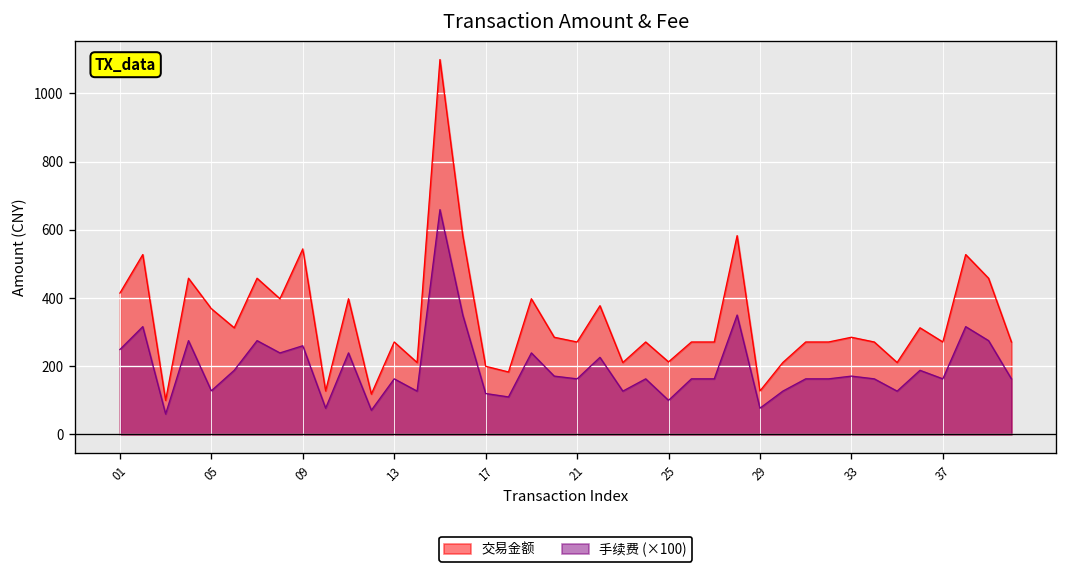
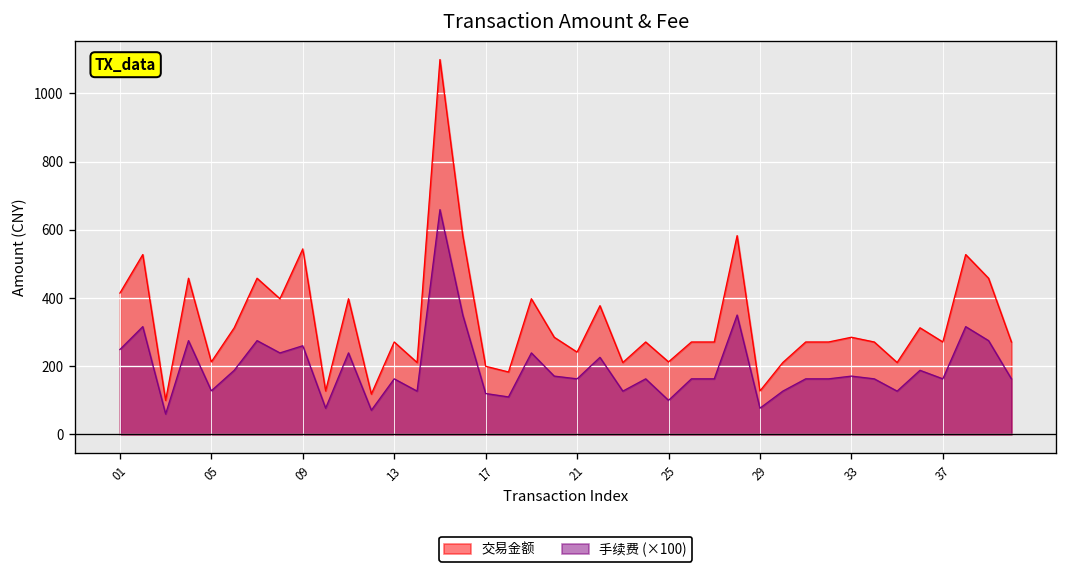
交易金额, 05: 370 -> 210
交易金额, 21: 270 -> 240
